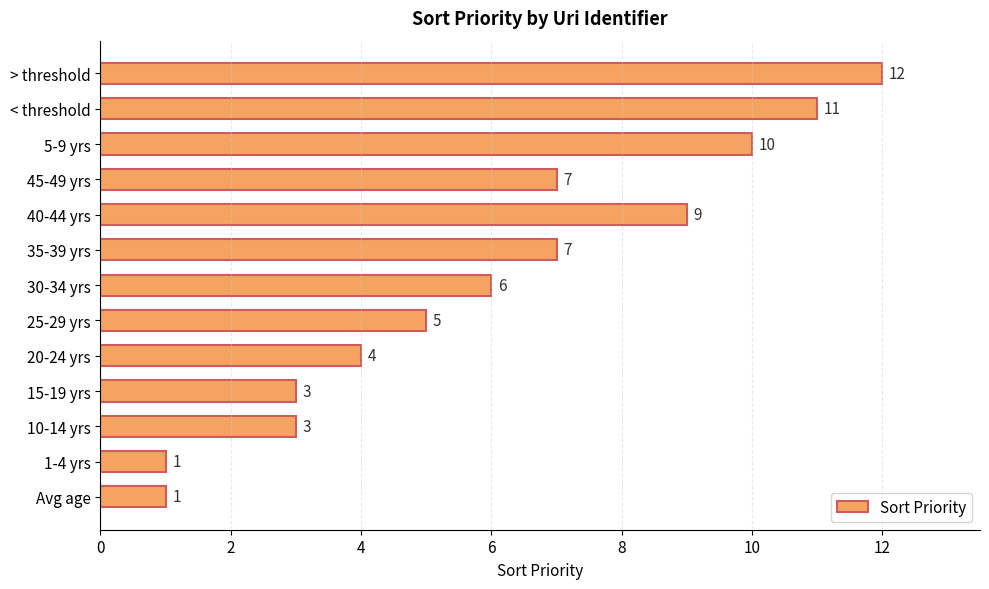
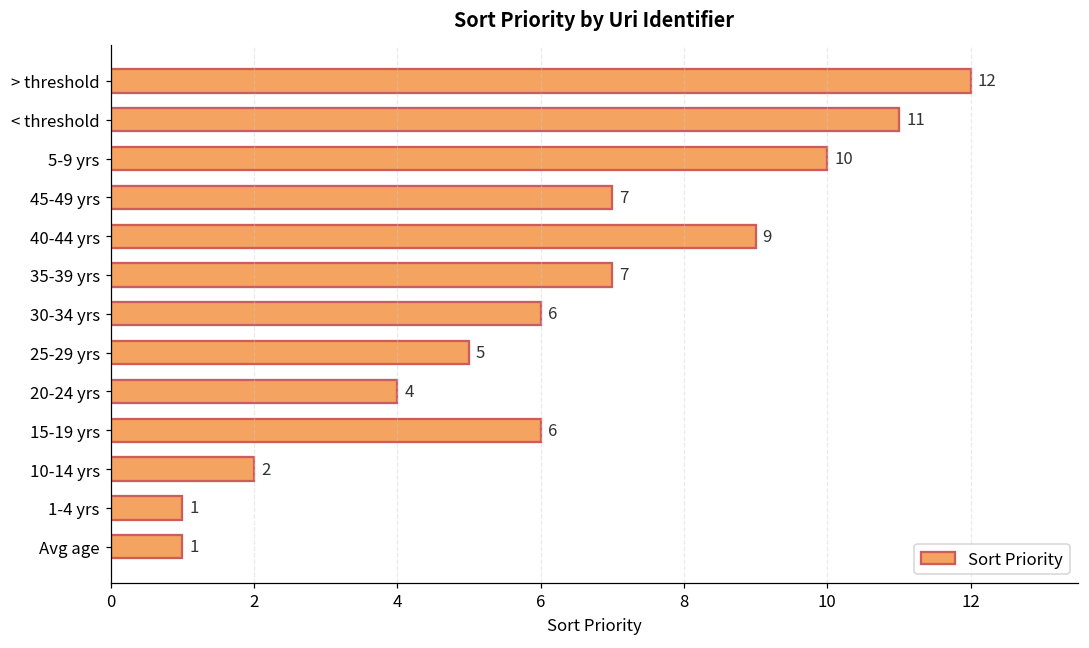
15-19 yrs: 3 -> 6
10-14 yrs: 3 -> 2
